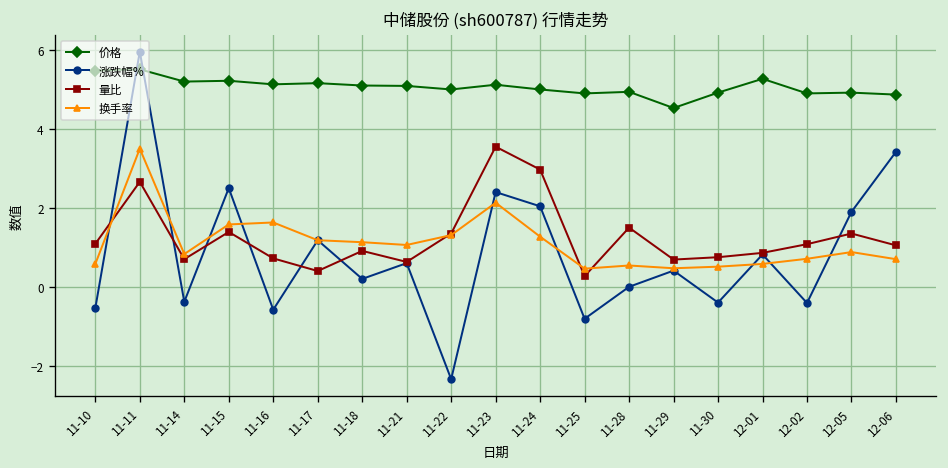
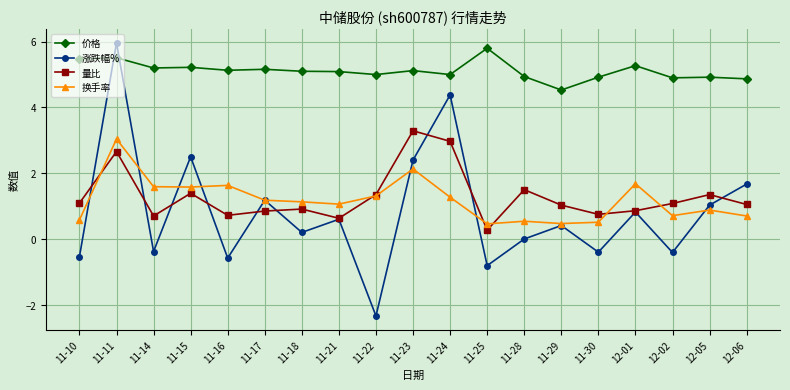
换手率, 11-11: 3.5 -> 3.0
换手率, 11-14: 0.8 -> 1.6
量比, 11-17: 0.4 -> 0.9
量比, 11-23: 3.6 -> 3.3
涨跌幅%, 11-24: 2.0 -> 4.4
价格, 11-25: 4.9 -> 5.8
量比, 11-29: 0.7 -> 1.0
换手率, 12-01: 0.6 -> 1.7
涨跌幅%, 12-05: 1.9 -> 1.0
涨跌幅%, 12-06: 3.4 -> 1.7
